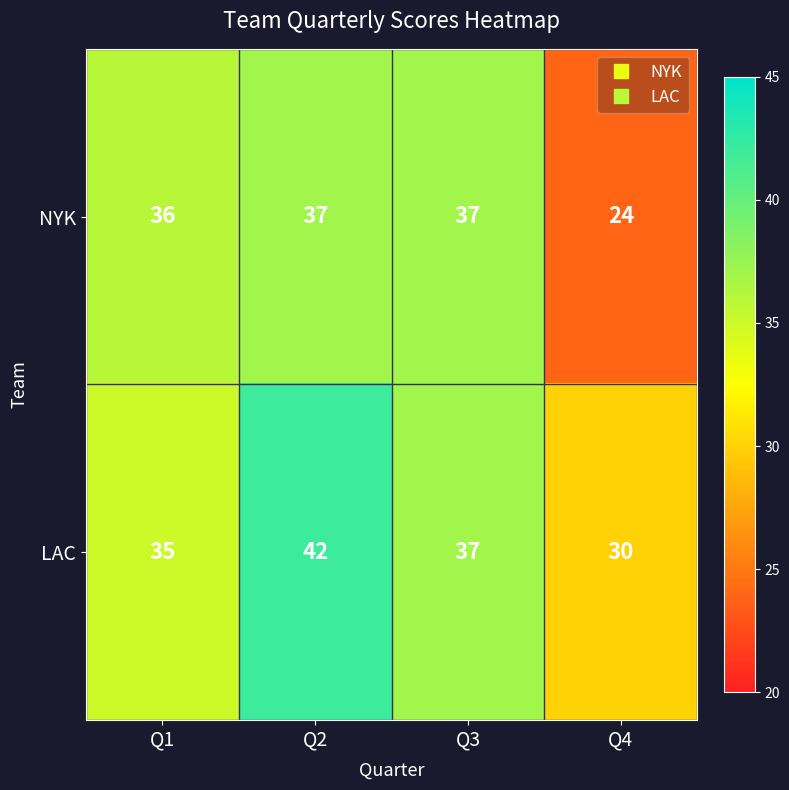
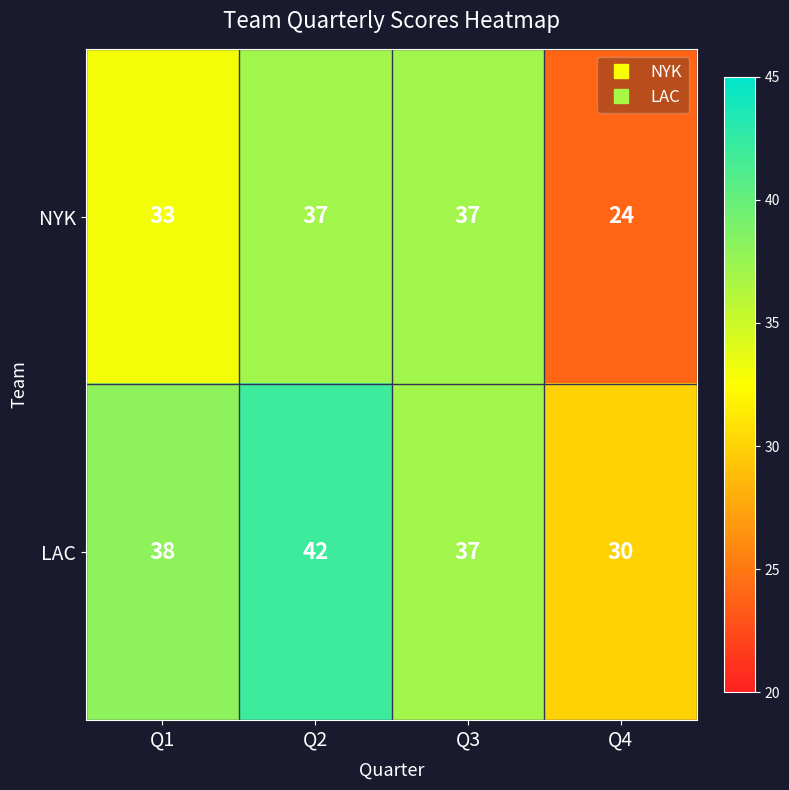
NYK, Q1: 36 -> 33
LAC, Q1: 35 -> 38
